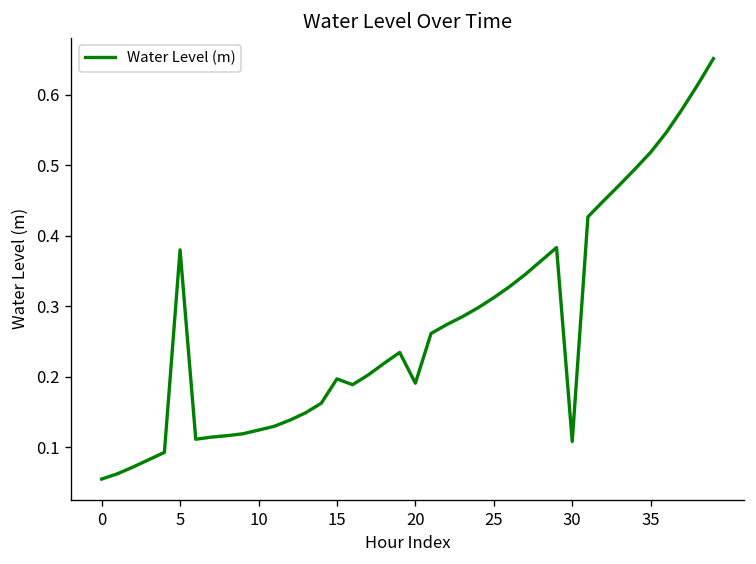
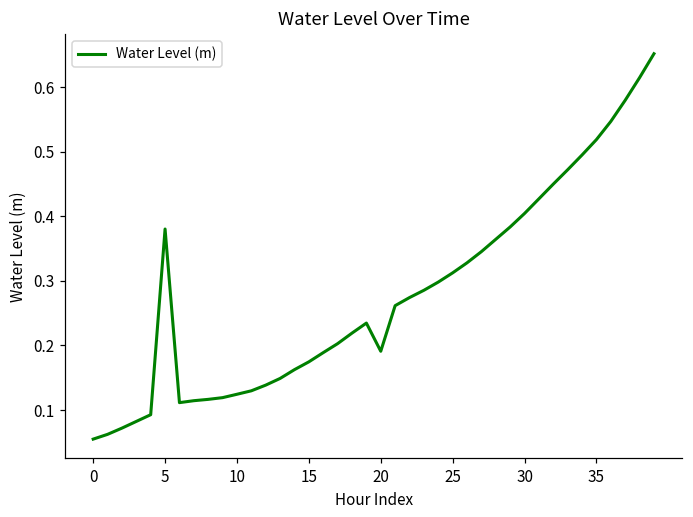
15: 0.20 -> 0.17
30: 0.11 -> 0.40
